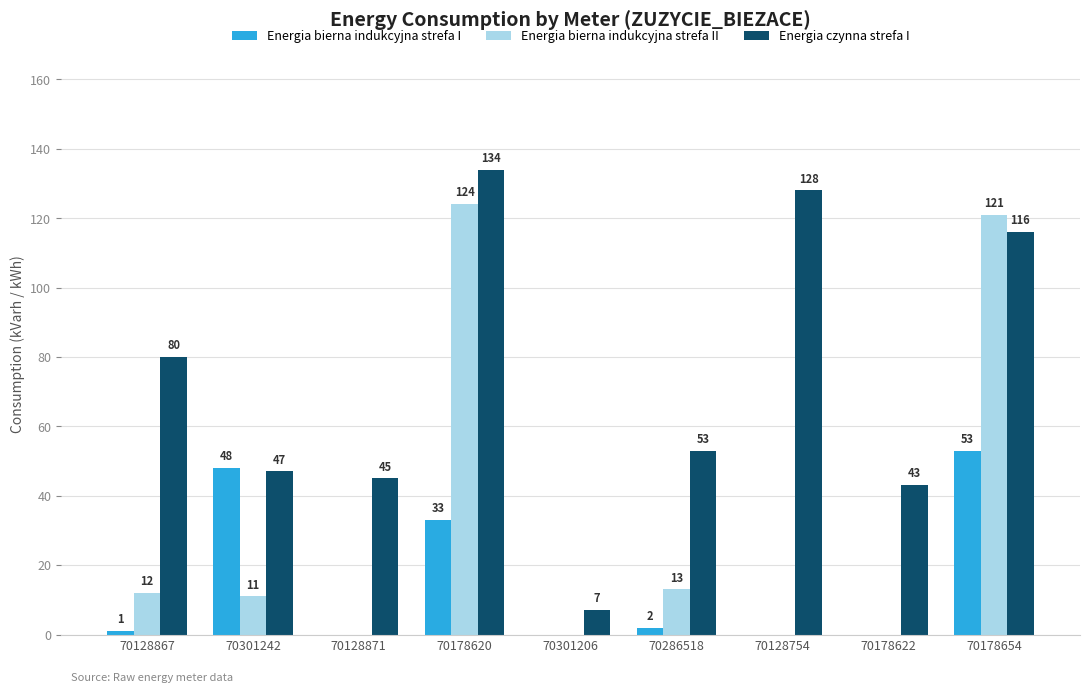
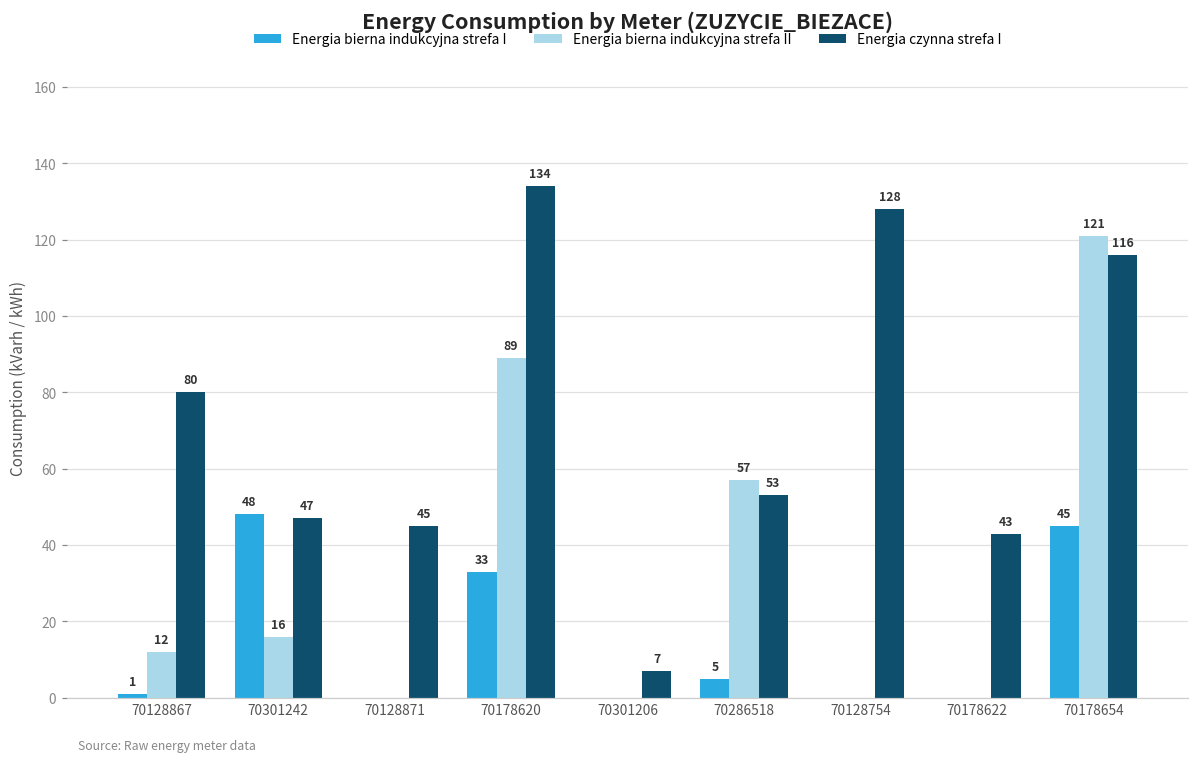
Energia bierna indukcyjna strefa II, 70301242: 11 -> 16
Energia bierna indukcyjna strefa II, 70178620: 124 -> 89
Energia bierna indukcyjna strefa I, 70286518: 2 -> 5
Energia bierna indukcyjna strefa II, 70286518: 13 -> 57
Energia bierna indukcyjna strefa I, 70178654: 53 -> 45
